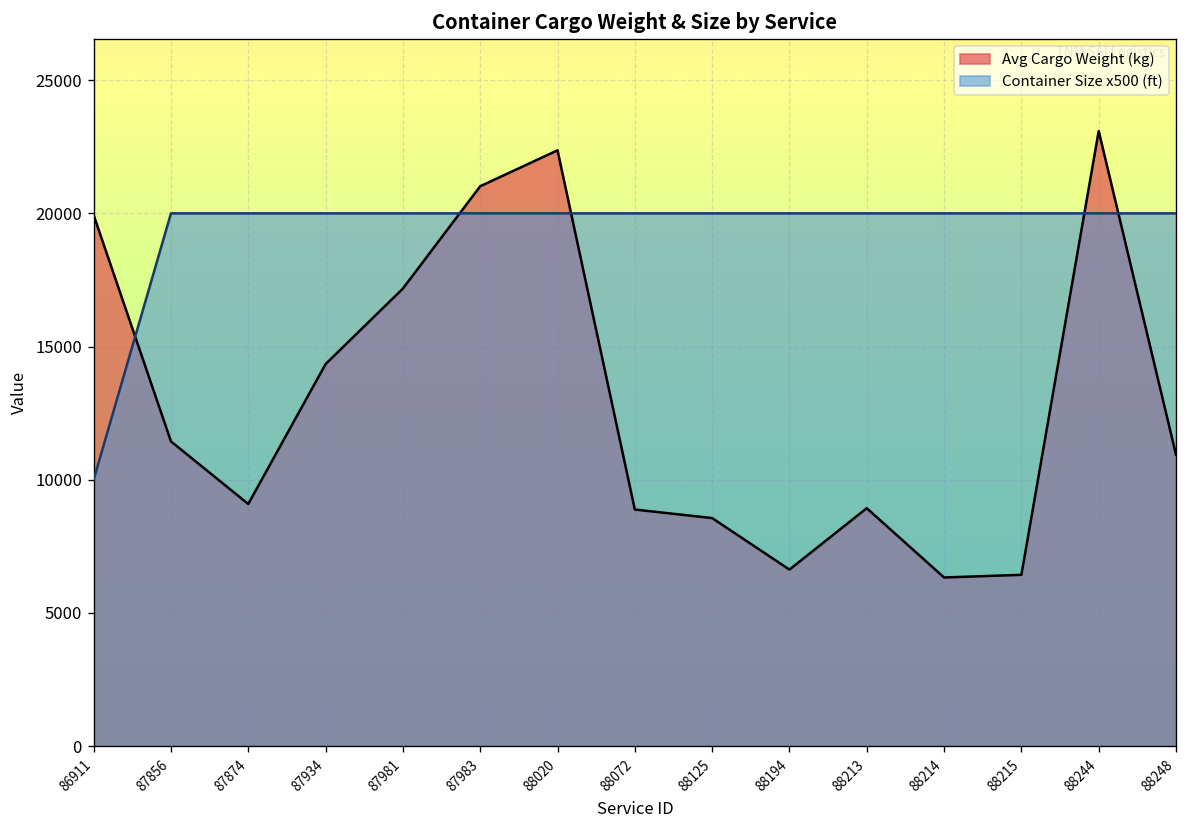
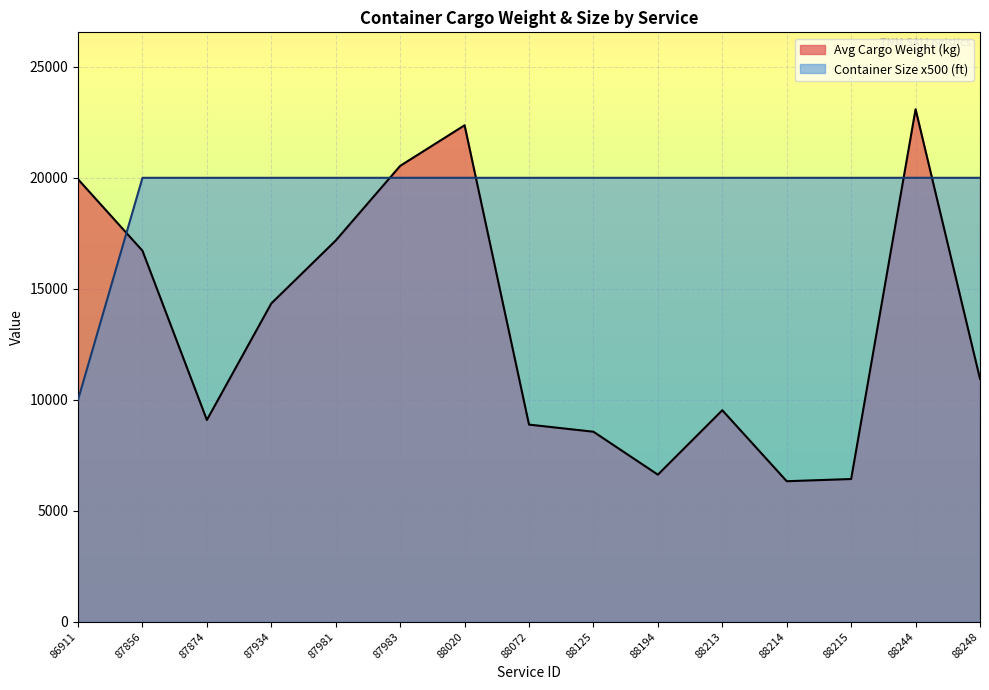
Avg Cargo Weight (kg), 87856: 11400 -> 16700
Avg Cargo Weight (kg), 87983: 21000 -> 20500
Avg Cargo Weight (kg), 88213: 8900 -> 9500
